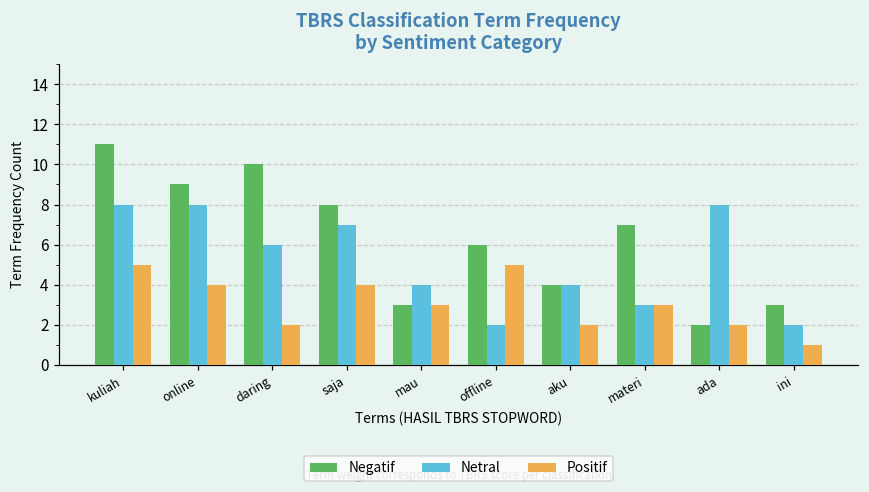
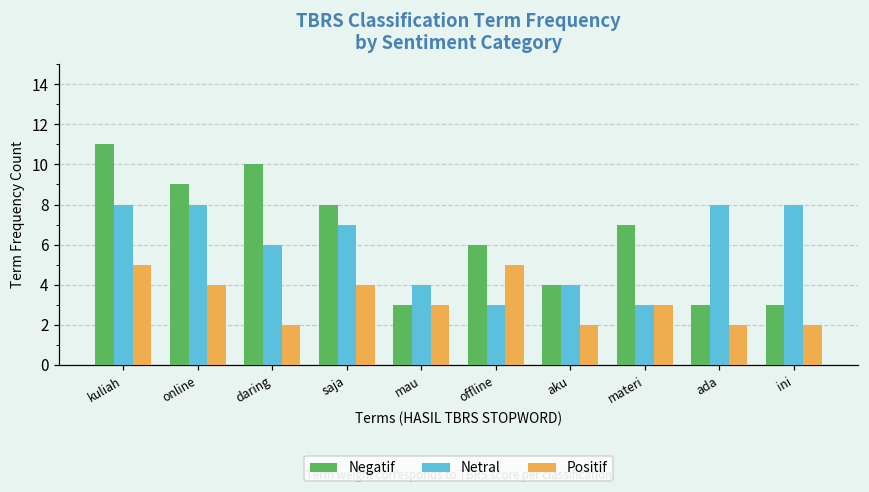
Netral, offline: 2 -> 3
Negatif, ada: 2 -> 3
Netral, ini: 2 -> 8
Positif, ini: 1 -> 2
